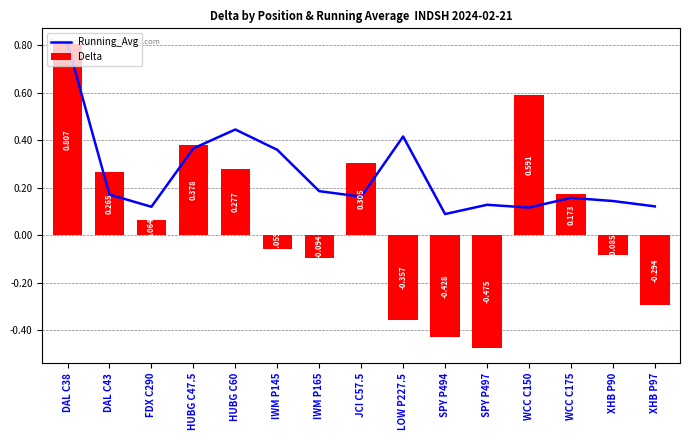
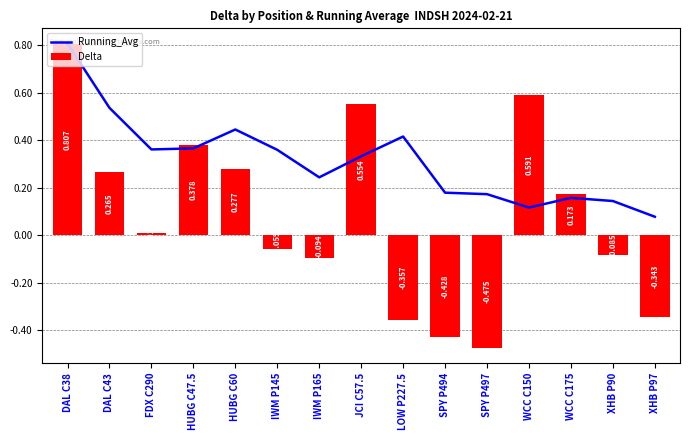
Running_Avg, DAL C43: 0.17 -> 0.54
Running_Avg, FDX C290: 0.12 -> 0.36
Delta, FDX C290: 0.06 -> 0.01
Running_Avg, IWM P165: 0.19 -> 0.24
Running_Avg, JCI C57.5: 0.16 -> 0.33
Delta, JCI C57.5: 0.305 -> 0.554
Running_Avg, SPY P494: 0.09 -> 0.18
Running_Avg, SPY P497: 0.13 -> 0.17
Running_Avg, XHB P97: 0.12 -> 0.08
Delta, XHB P97: -0.294 -> -0.343
